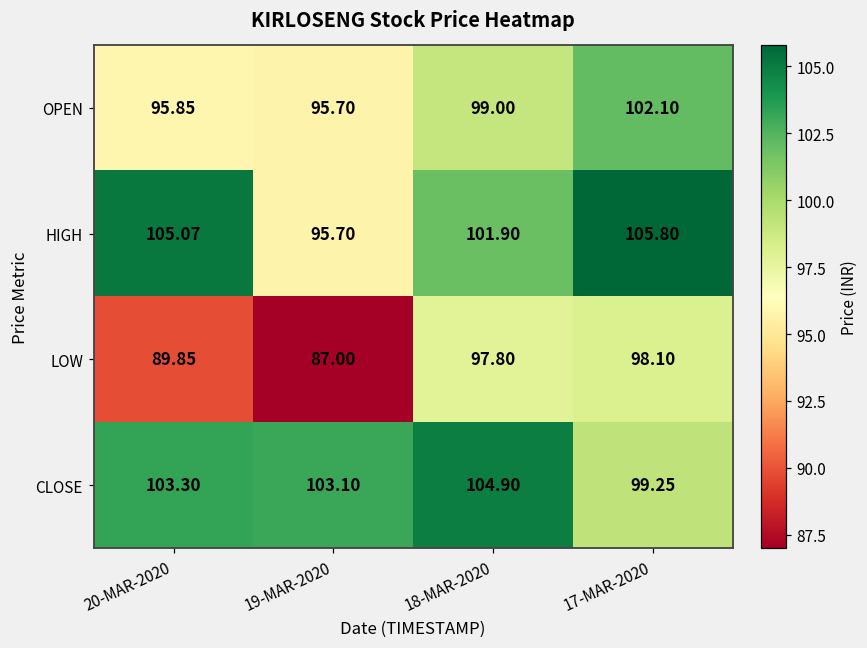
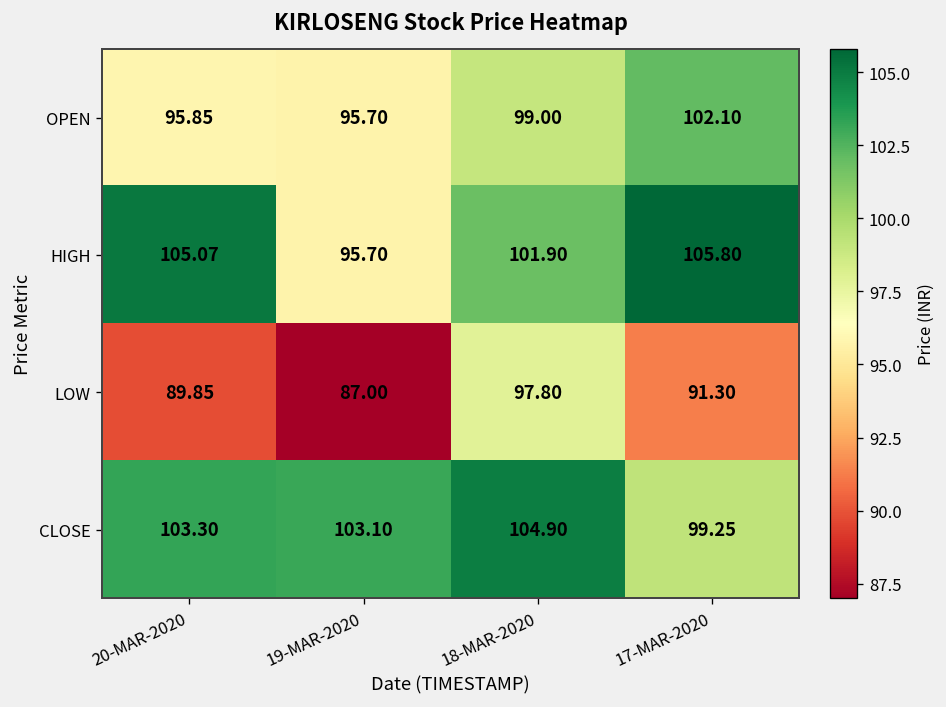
LOW, 17-MAR-2020: 98.10 -> 91.30
